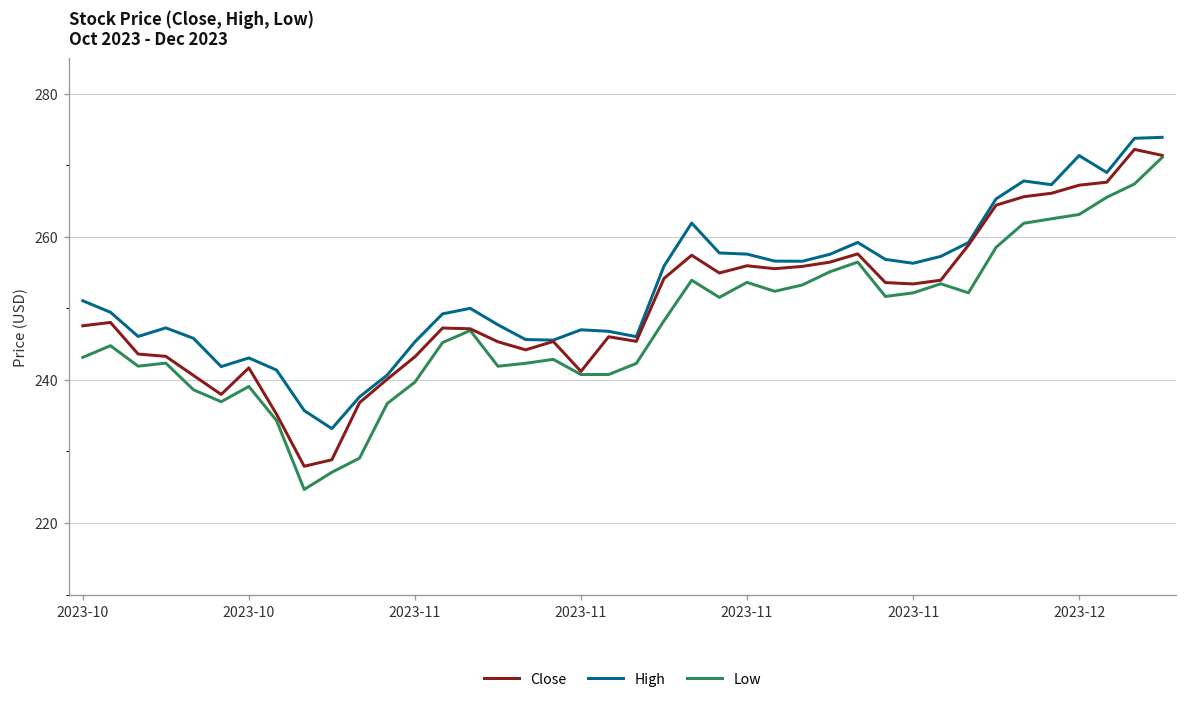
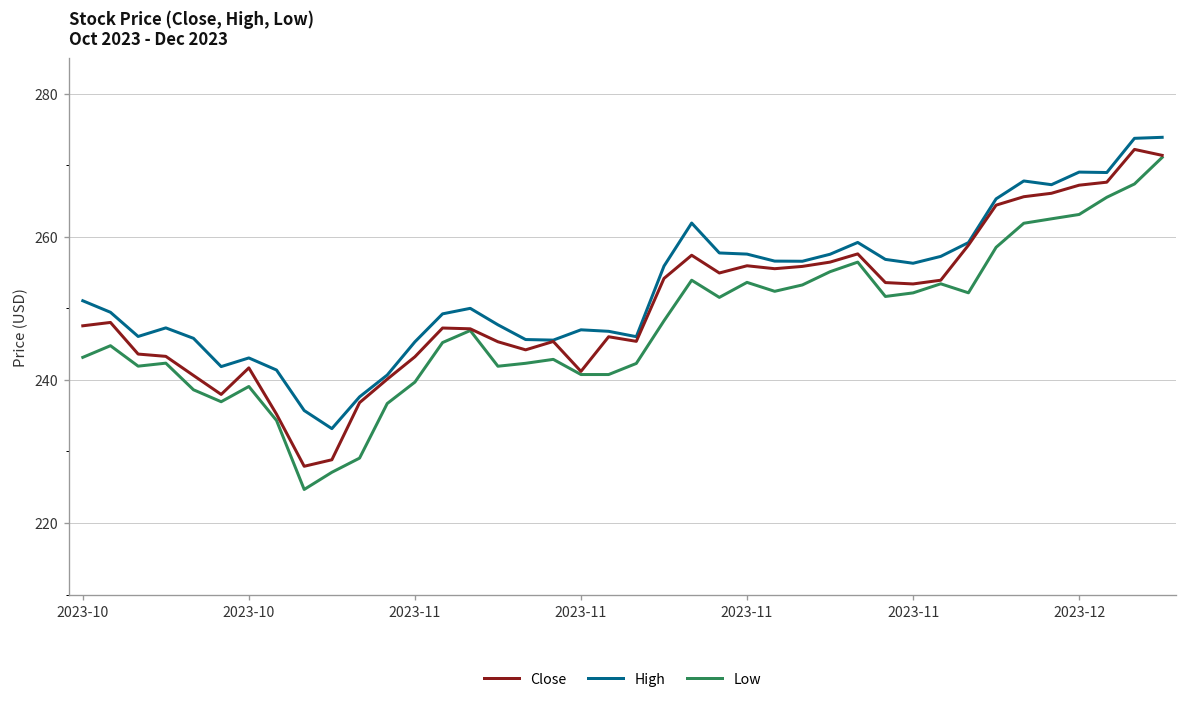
High, 2023-12: 271 -> 269
